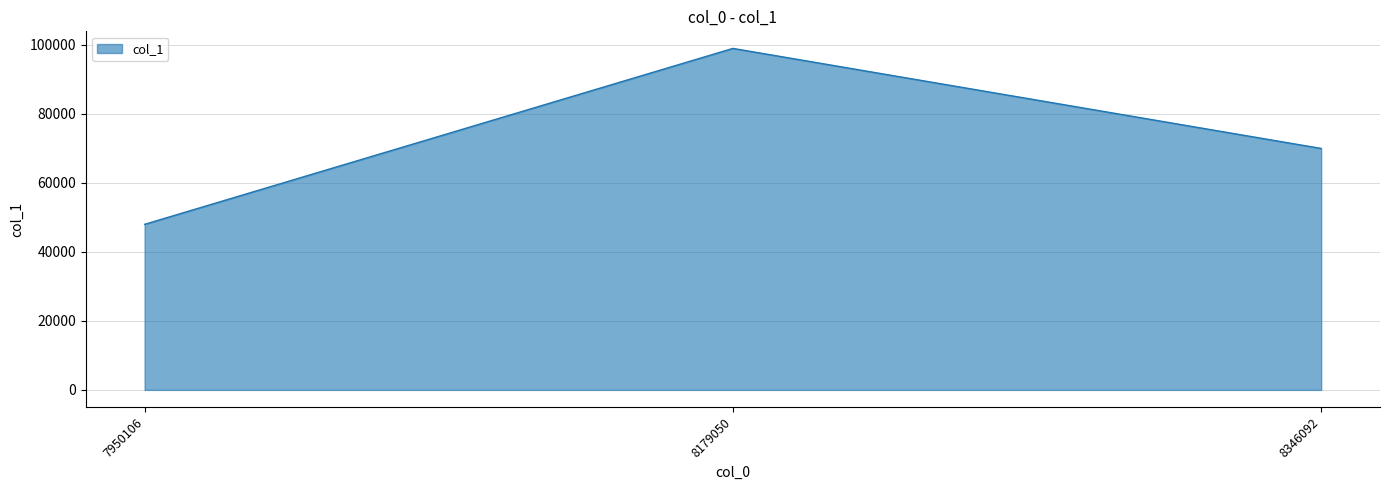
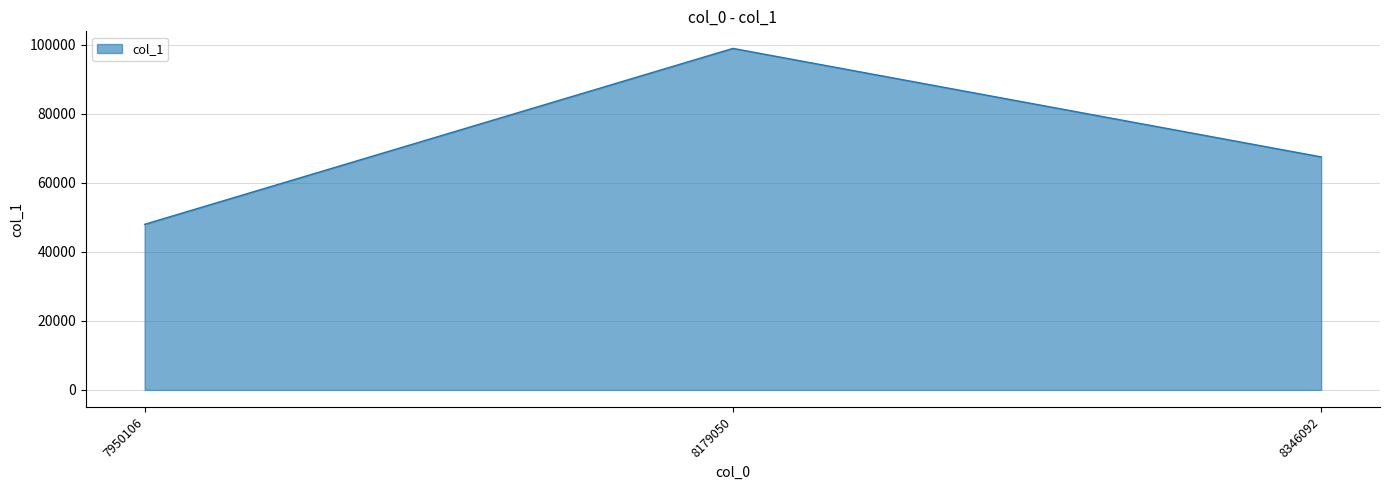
8346092: 70000 -> 68000
